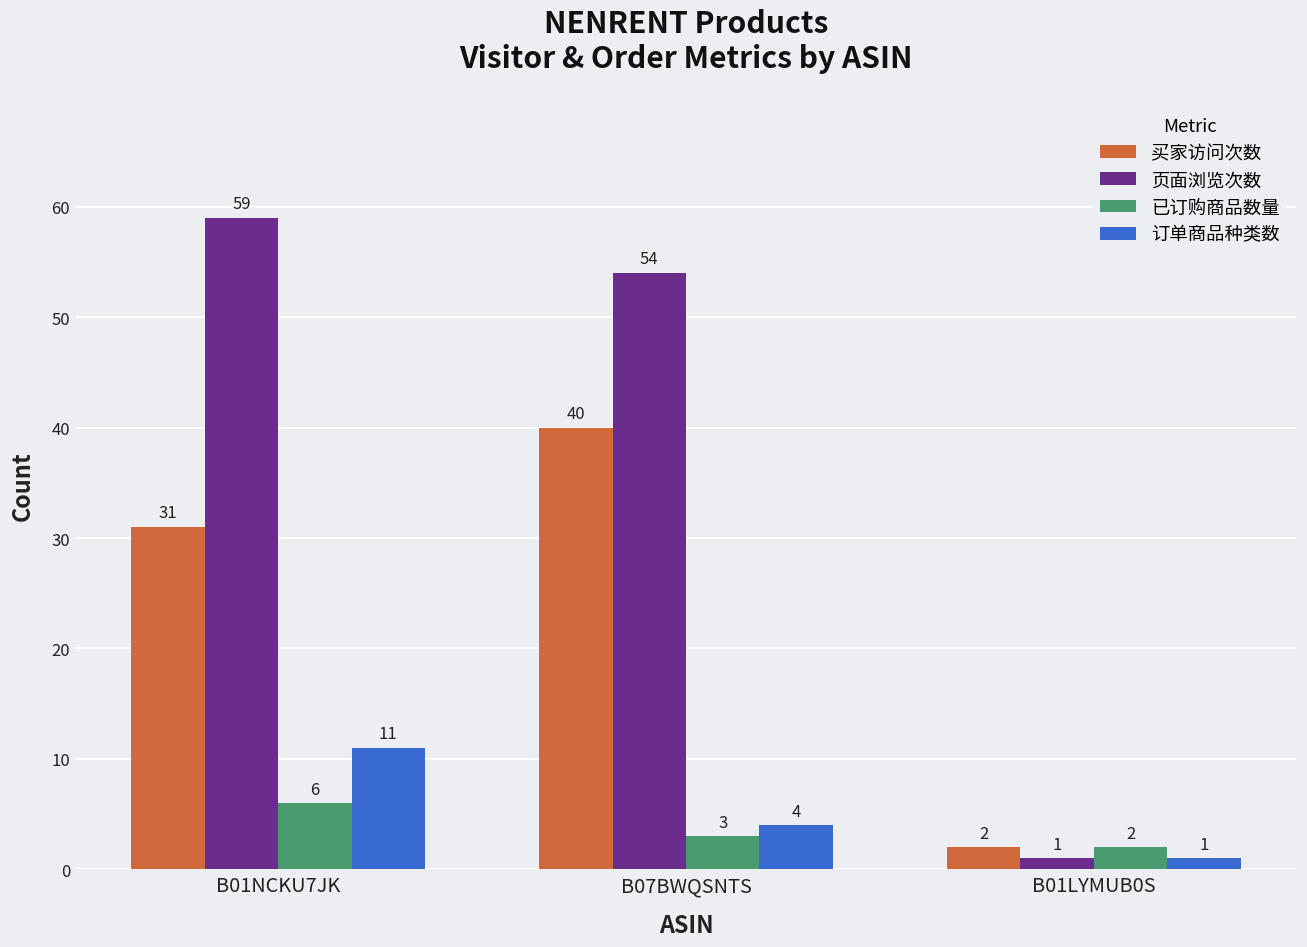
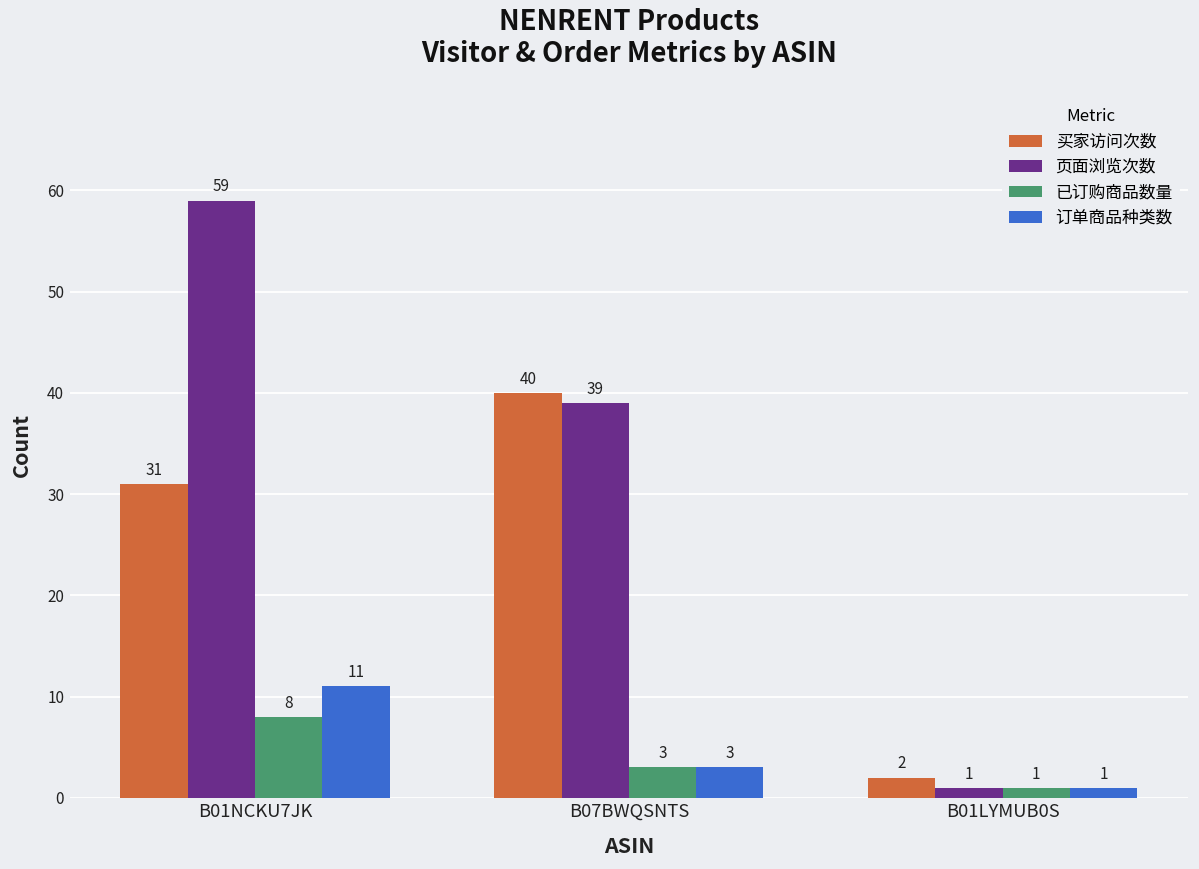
已订购商品数量, B01NCKU7JK: 6 -> 8
页面浏览次数, B07BWQSNTS: 54 -> 39
订单商品种类数, B07BWQSNTS: 4 -> 3
已订购商品数量, B01LYMUB0S: 2 -> 1
